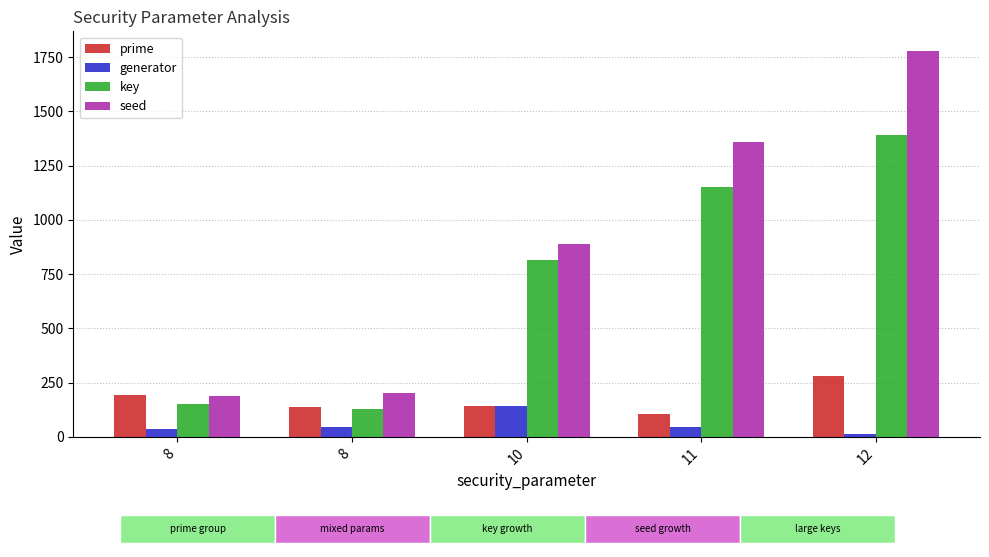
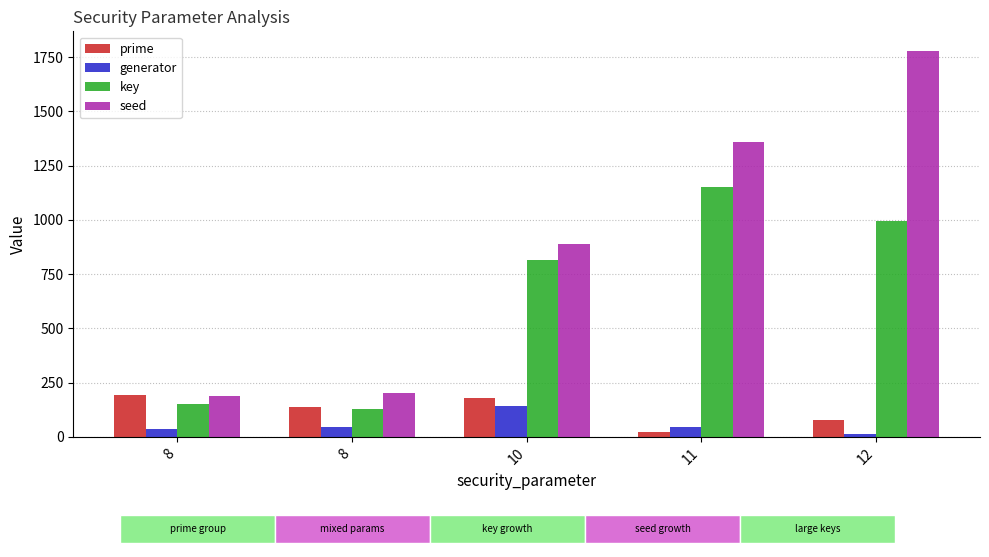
Security Parameter Analysis, prime, 10: 140 -> 180
Security Parameter Analysis, prime, 11: 110 -> 20
Security Parameter Analysis, prime, 12: 280 -> 80
Security Parameter Analysis, key, 12: 1390 -> 1000
